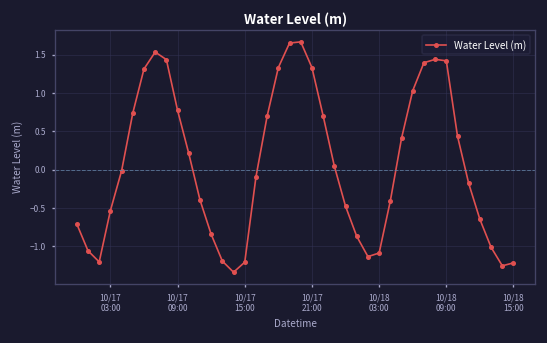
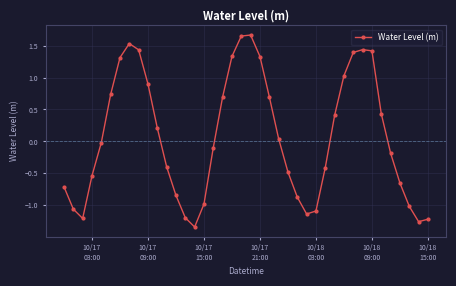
10/17 09:00: 0.8 -> 0.9
10/17 15:00: -1.2 -> -1.0
